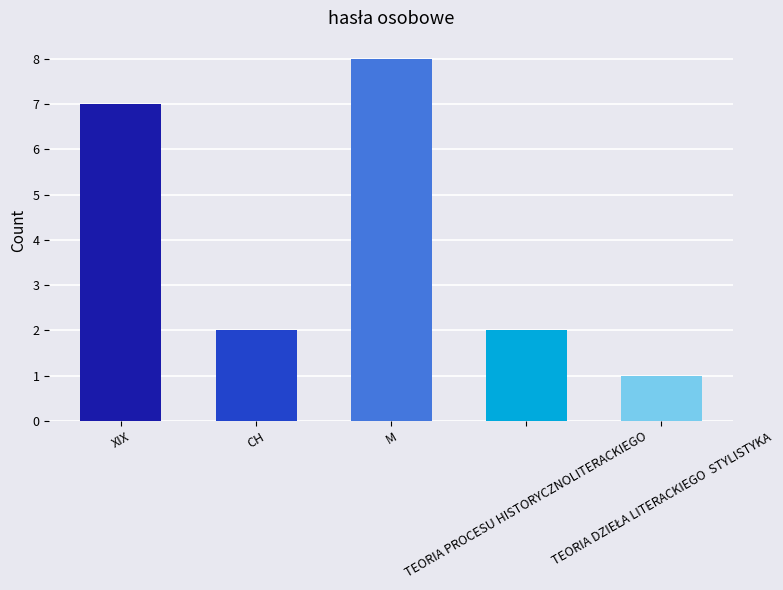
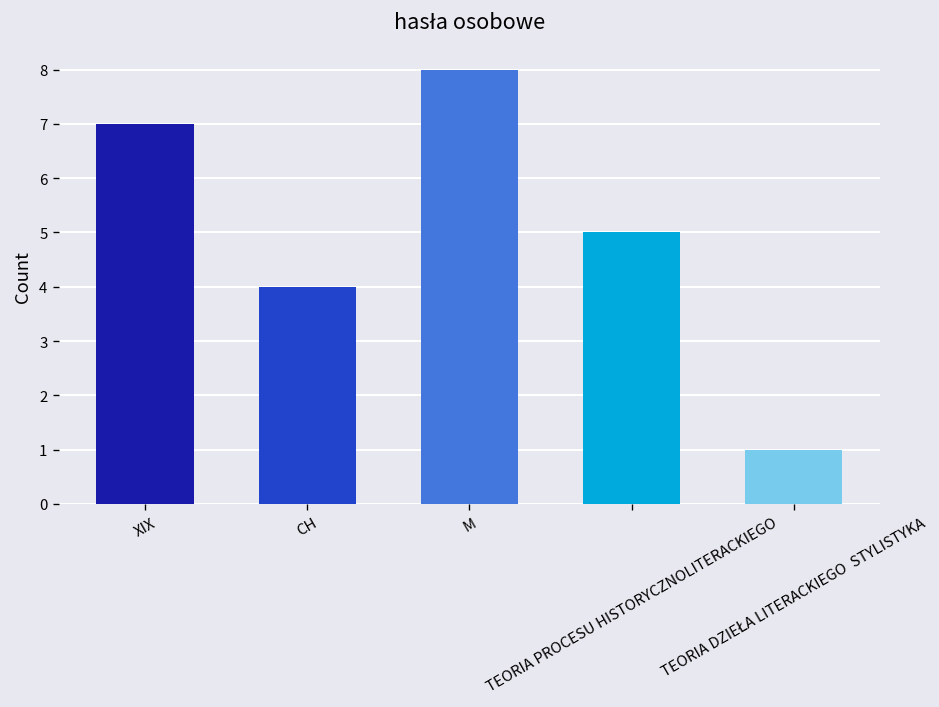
CH: 2 -> 4
TEORIA PROCESU HISTORYCZNOLITERACKIEGO: 2 -> 5
